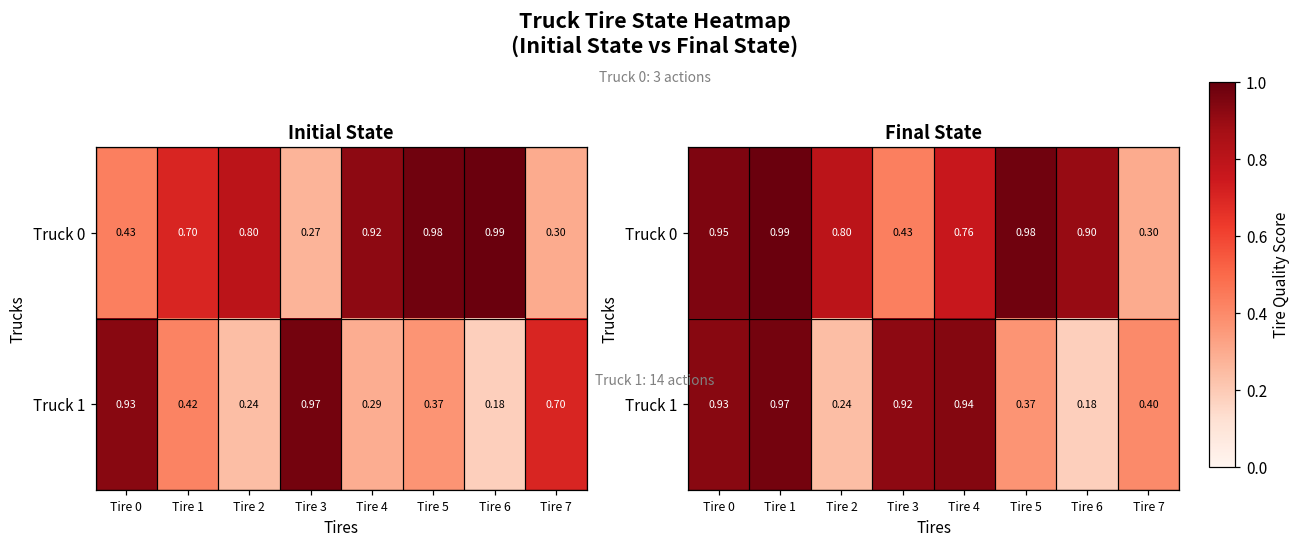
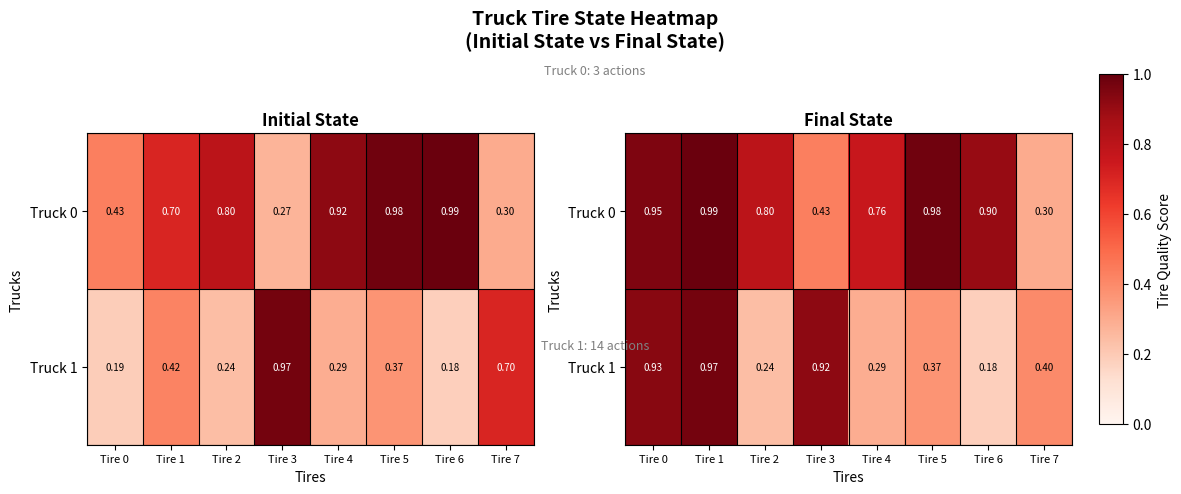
Initial State, Truck 1, Tire 0: 0.93 -> 0.19
Final State, Truck 1, Tire 4: 0.94 -> 0.29
